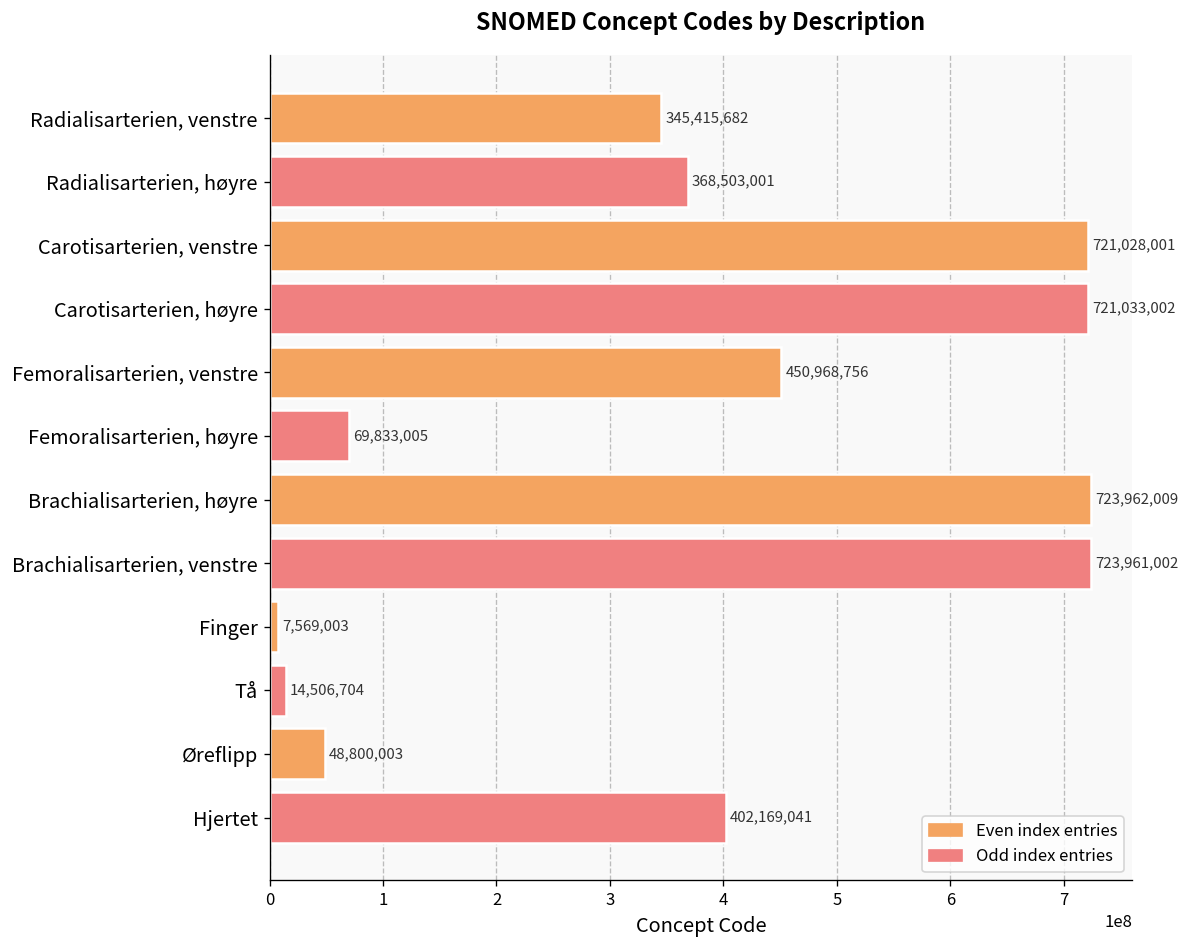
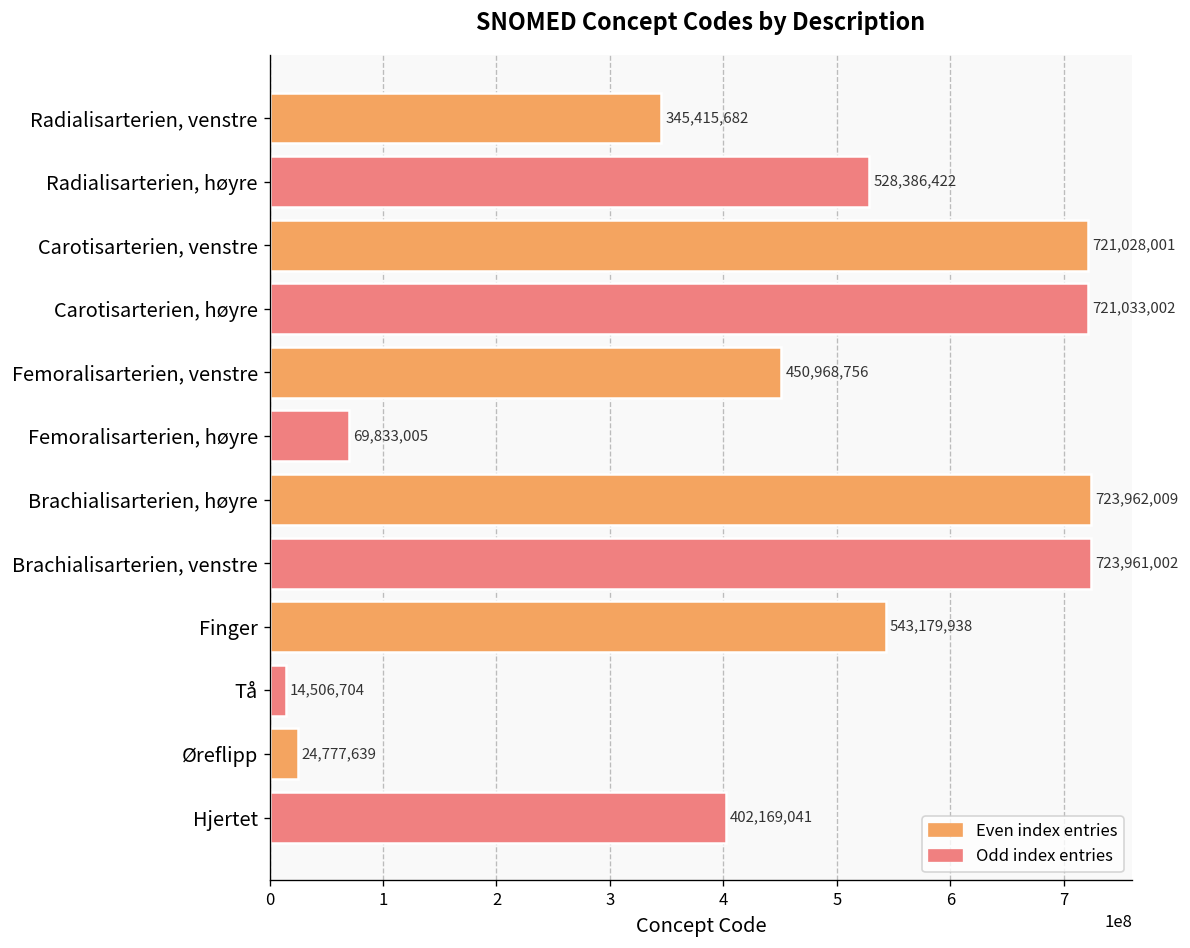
Radialisarterien, høyre: 368,503,001 -> 528,386,422
Finger: 7,569,003 -> 543,179,938
Øreflipp: 48,800,003 -> 24,777,639
